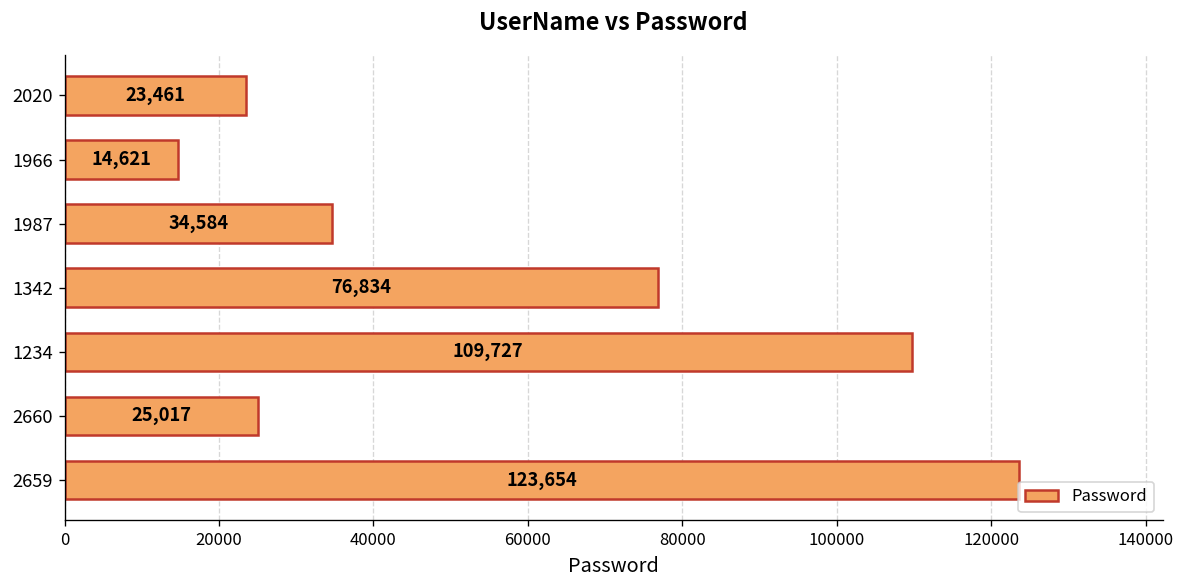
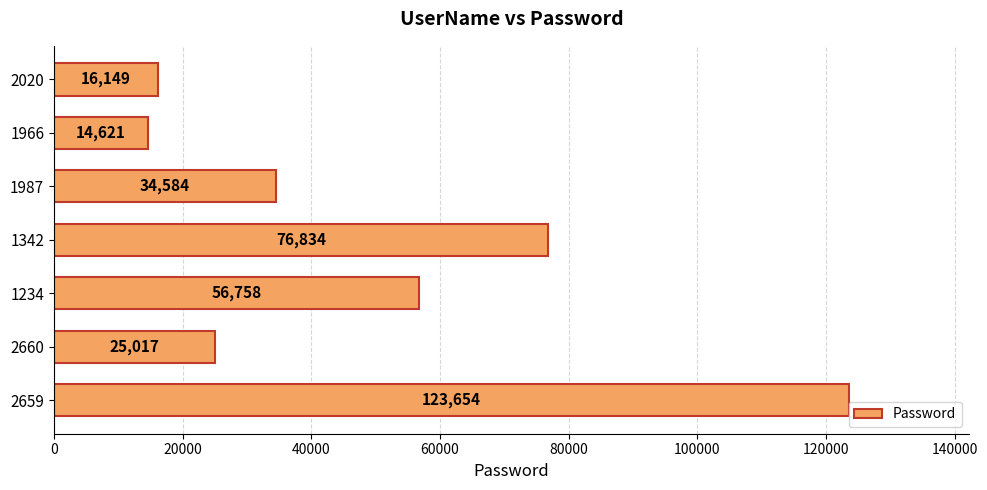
2020: 23,461 -> 16,149
1234: 109,727 -> 56,758
